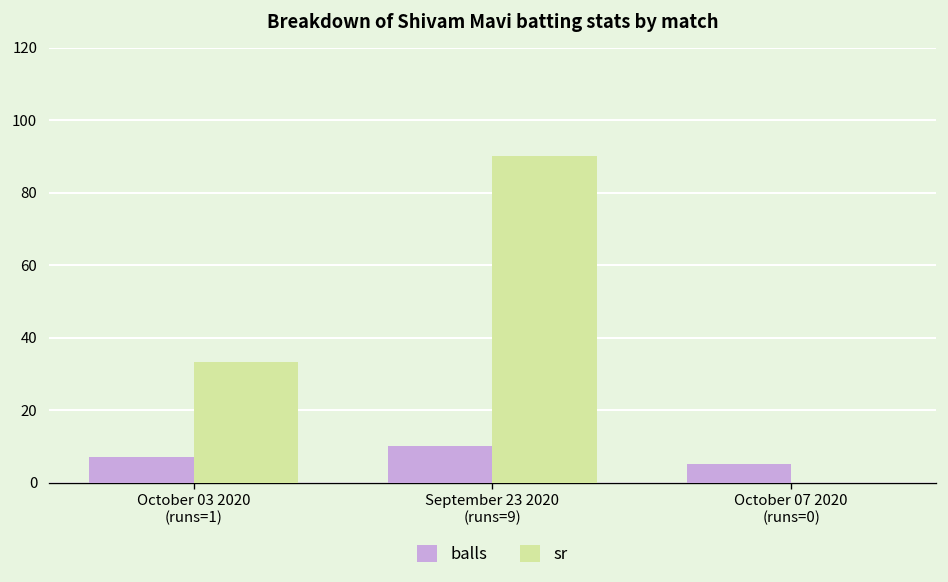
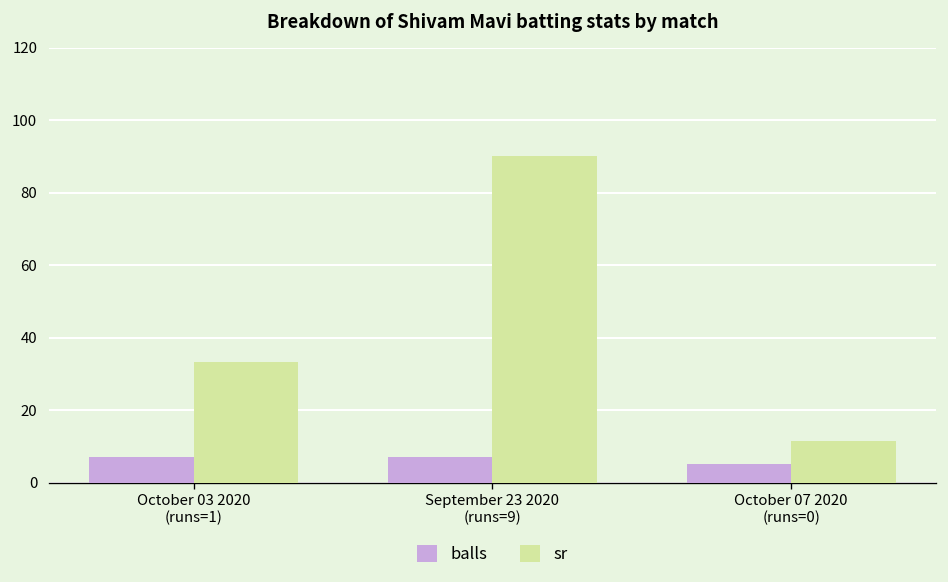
balls, September 23 2020 (runs=9): 10 -> 7
sr, October 07 2020 (runs=0): 0 -> 11
